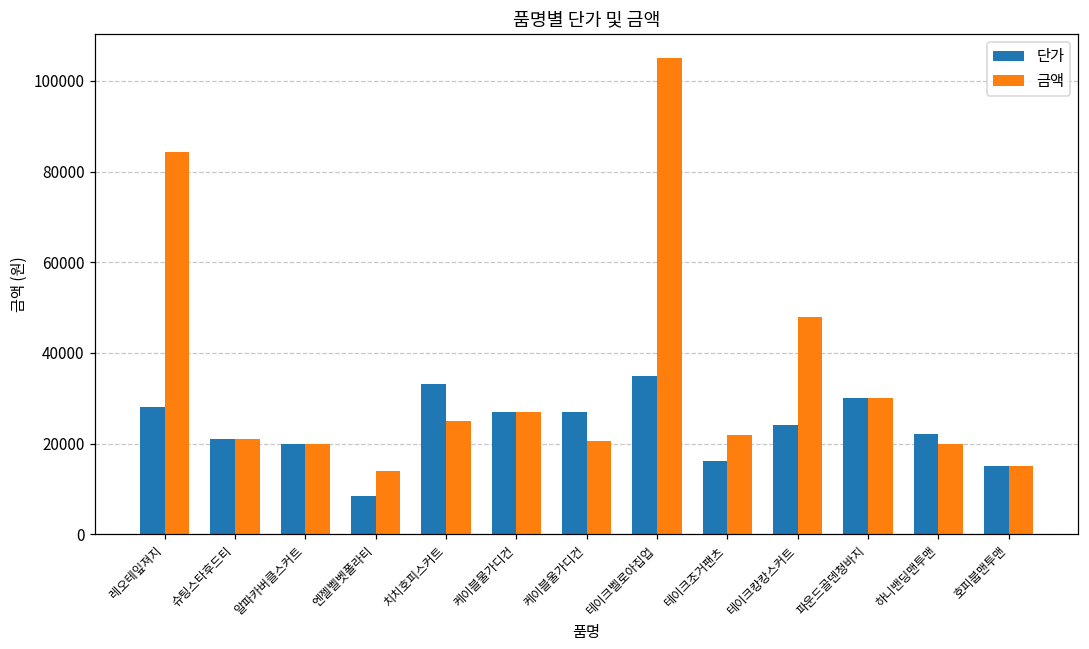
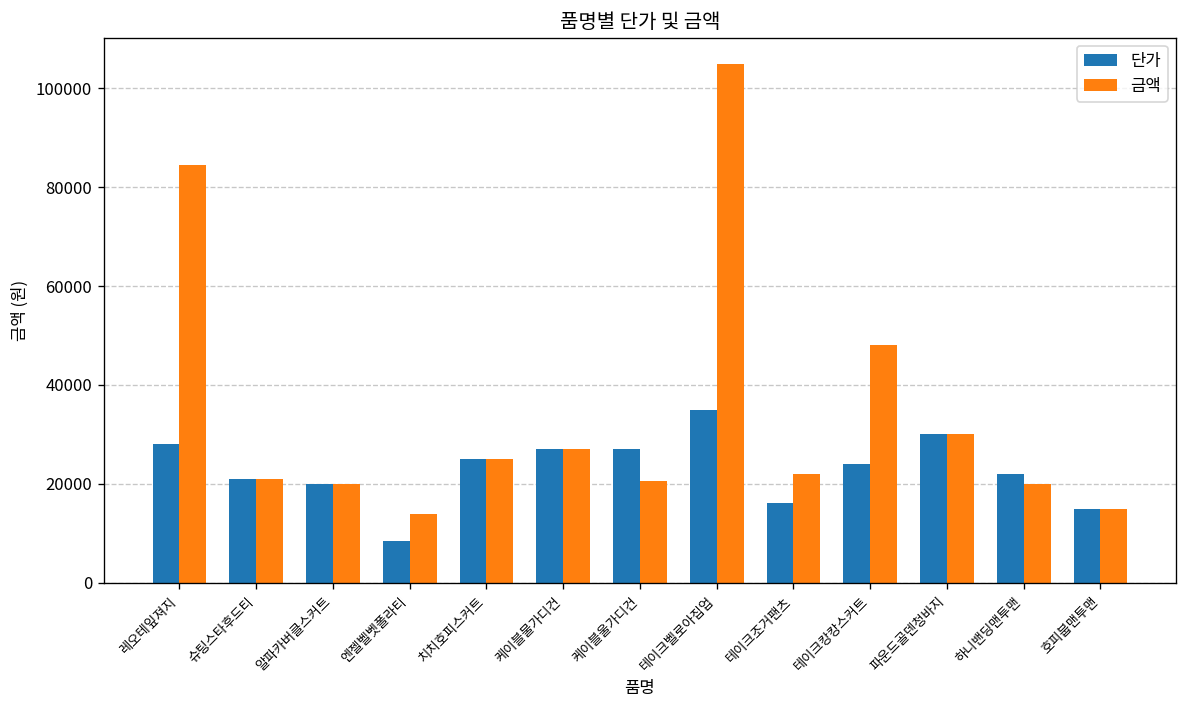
단가, 치치호피스커트: 33000 -> 25000
